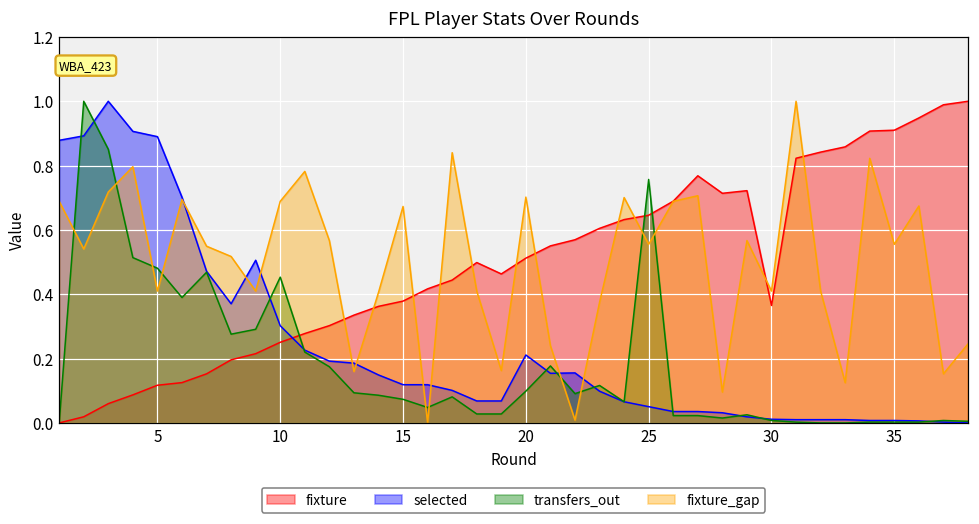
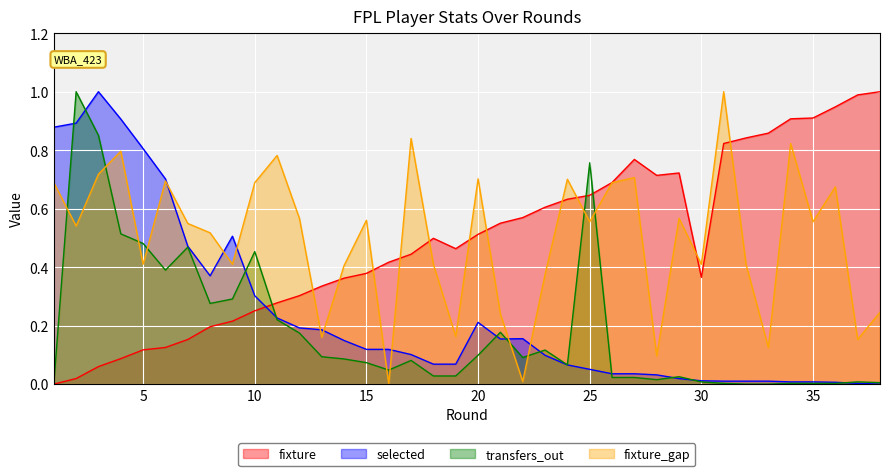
selected, 5: 0.89 -> 0.81
fixture_gap, 15: 0.67 -> 0.56
